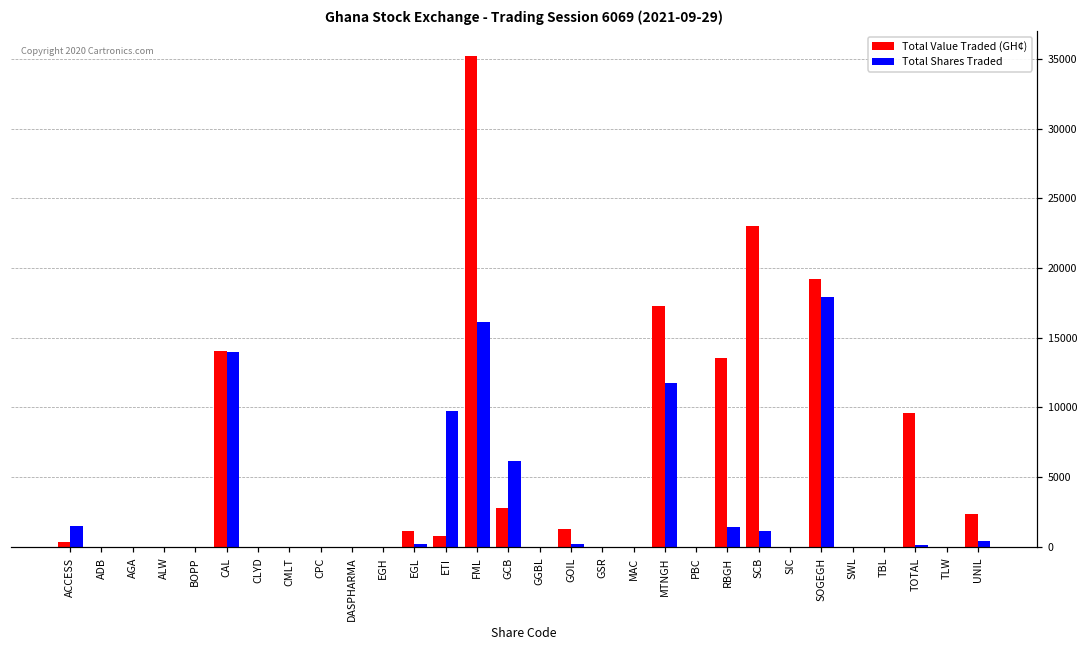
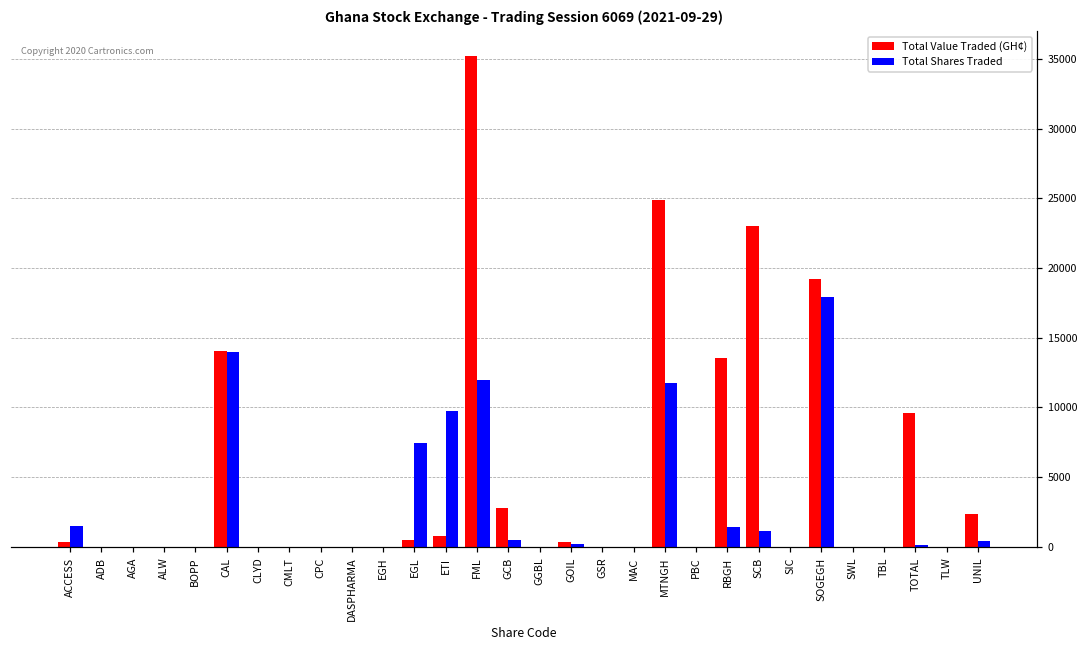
Total Value Traded (GH¢), EGL: 1200 -> 500
Total Shares Traded, EGL: 200 -> 7500
Total Shares Traded, FML: 16100 -> 12000
Total Shares Traded, GCB: 6200 -> 500
Total Value Traded (GH¢), GOIL: 1300 -> 400
Total Value Traded (GH¢), MTNGH: 17200 -> 24900
